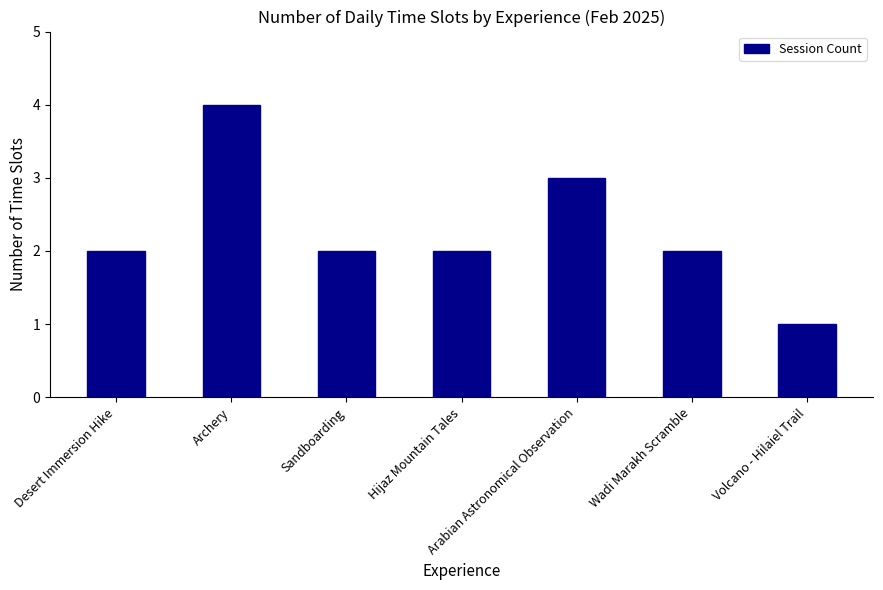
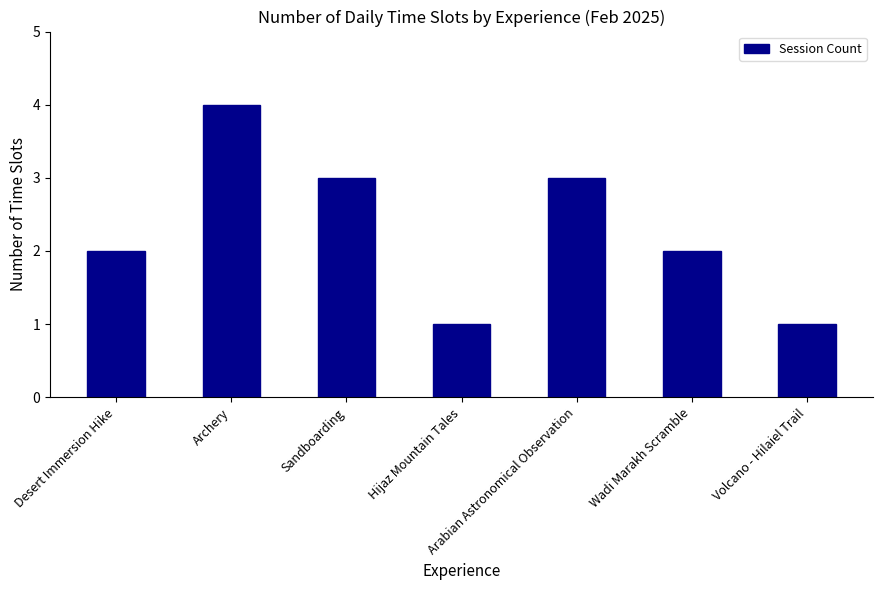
Sandboarding: 2 -> 3
Hijaz Mountain Tales: 2 -> 1
